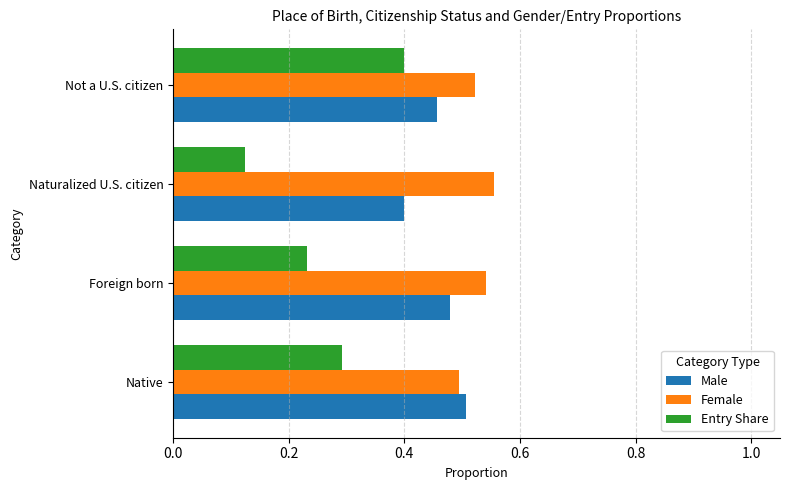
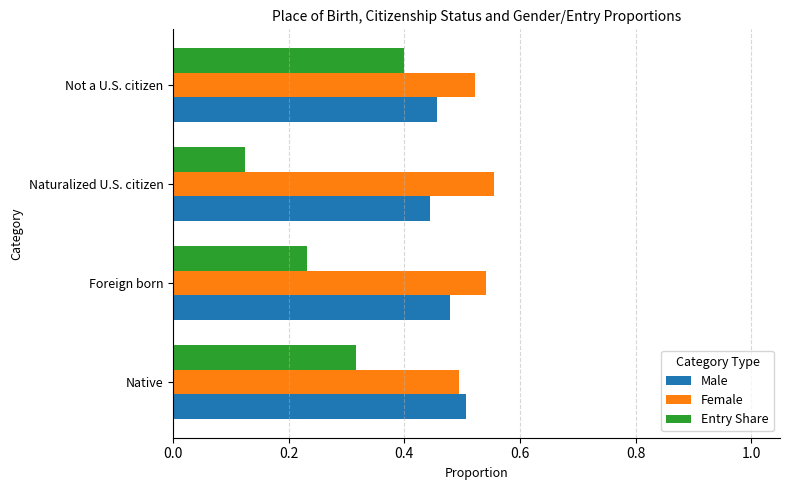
Male, Naturalized U.S. citizen: 0.40 -> 0.45
Entry Share, Native: 0.29 -> 0.32
